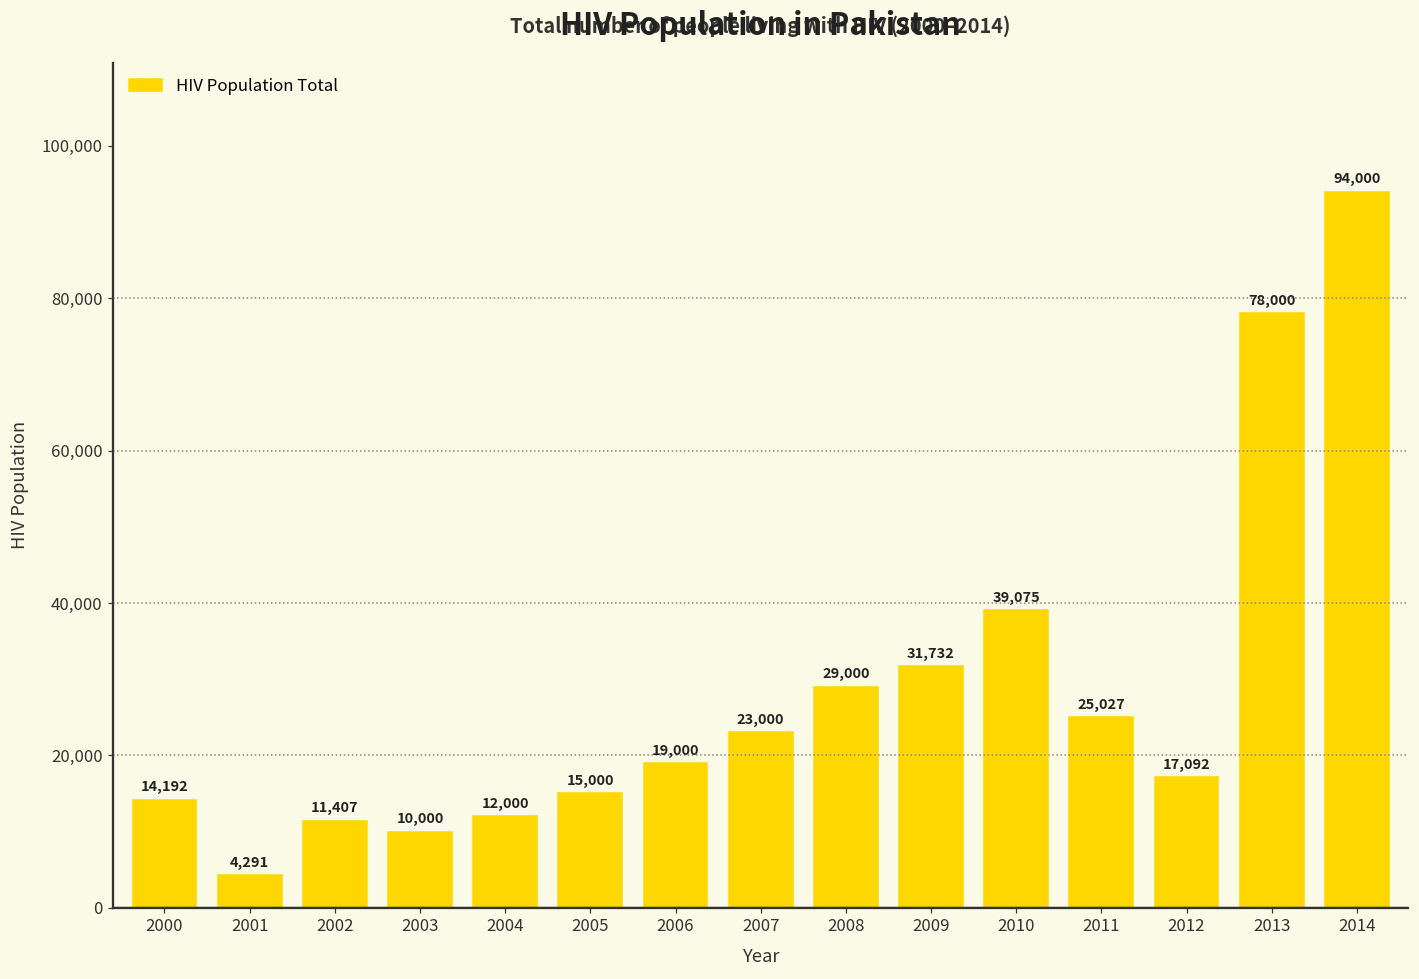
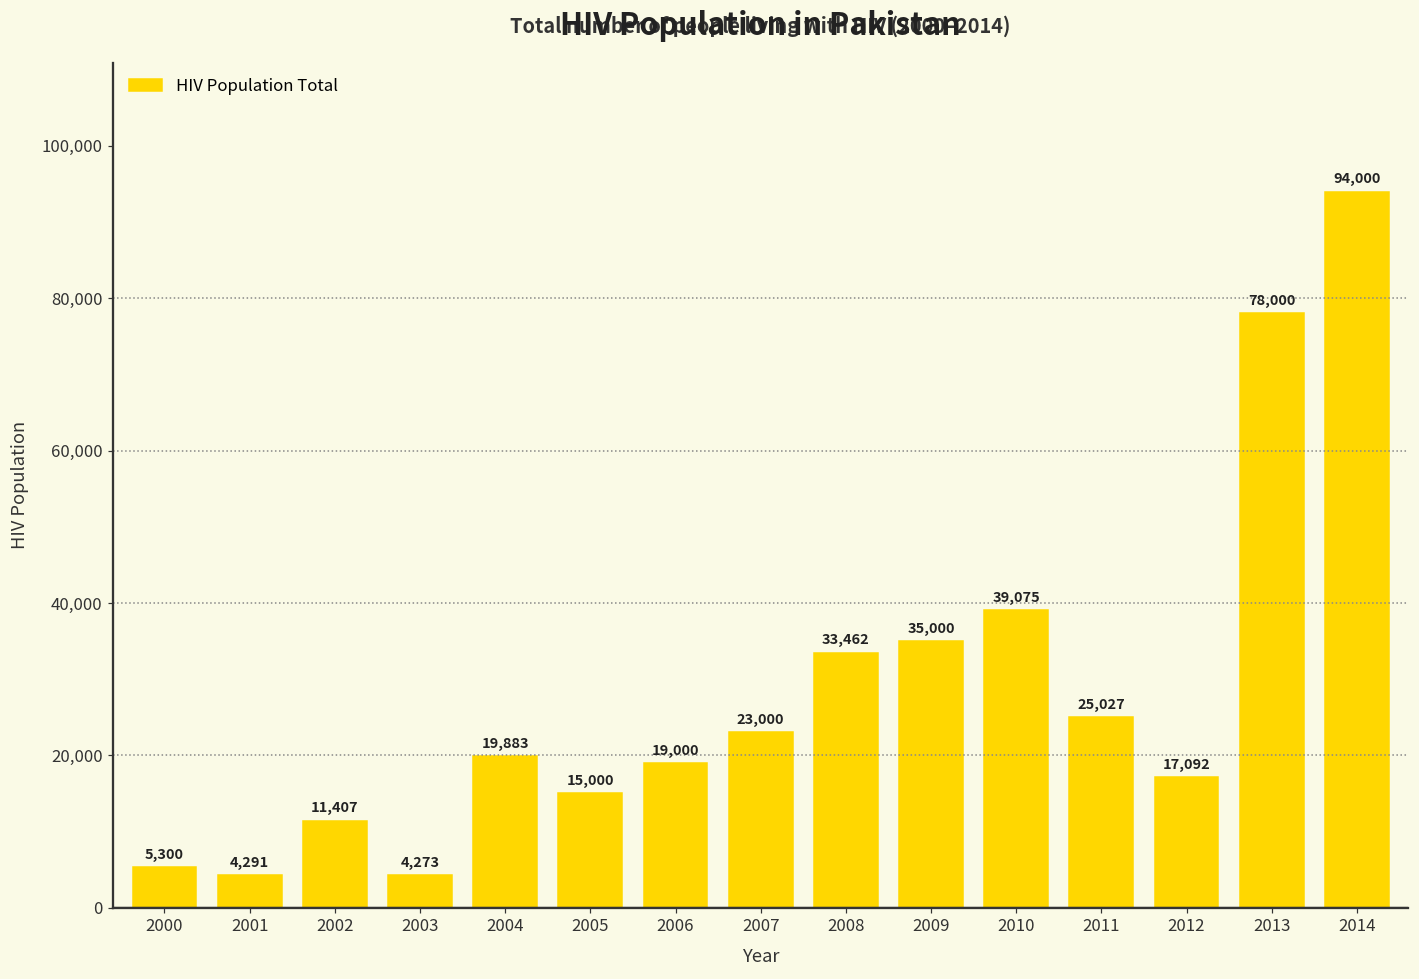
2000: 14,192 -> 5,300
2003: 10,000 -> 4,273
2004: 12,000 -> 19,883
2008: 29,000 -> 33,462
2009: 31,732 -> 35,000
